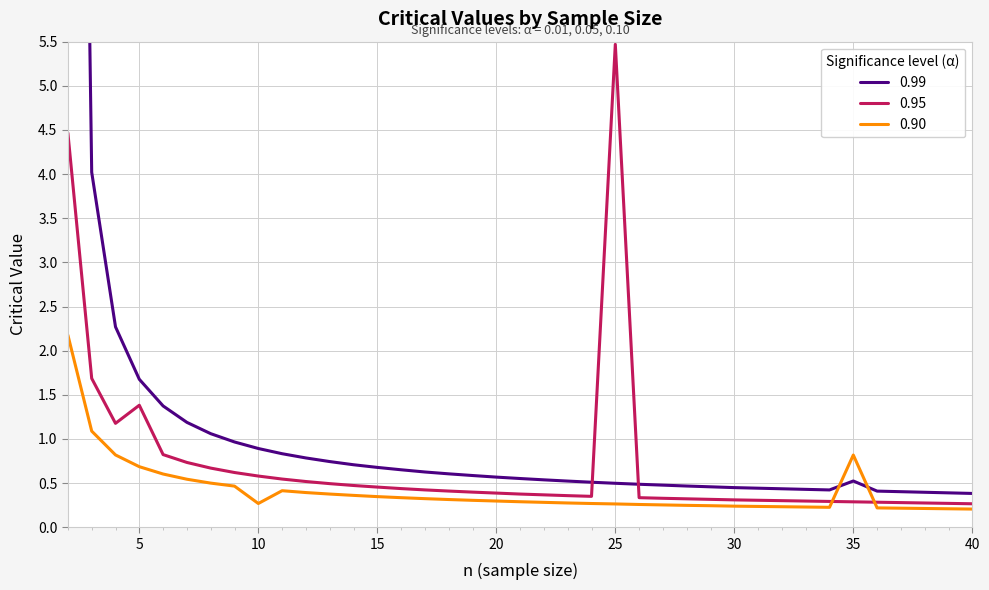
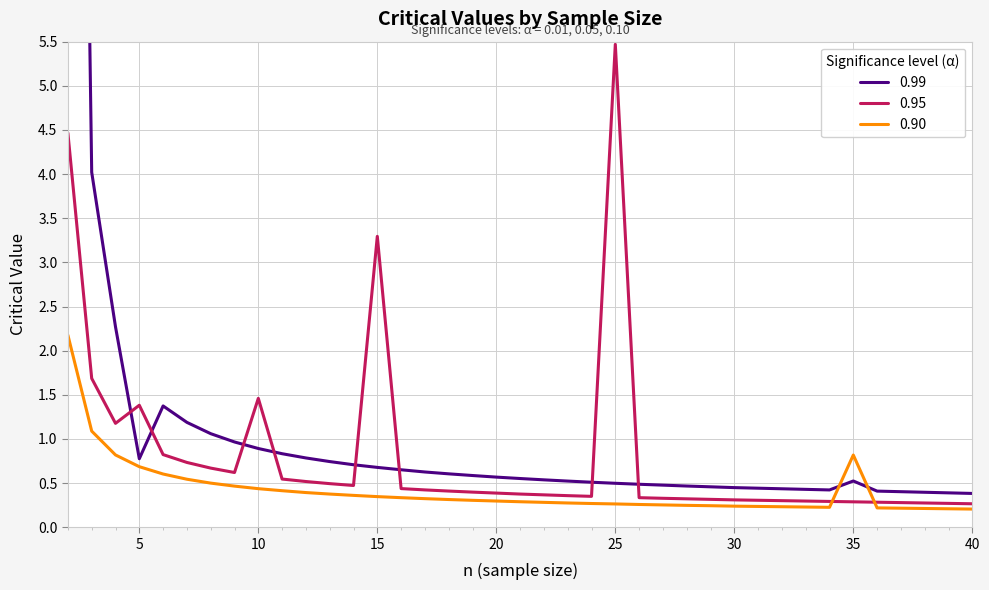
0.99, 5: 1.7 -> 0.8
0.95, 10: 0.6 -> 1.5
0.90, 10: 0.3 -> 0.4
0.95, 15: 0.5 -> 3.3
